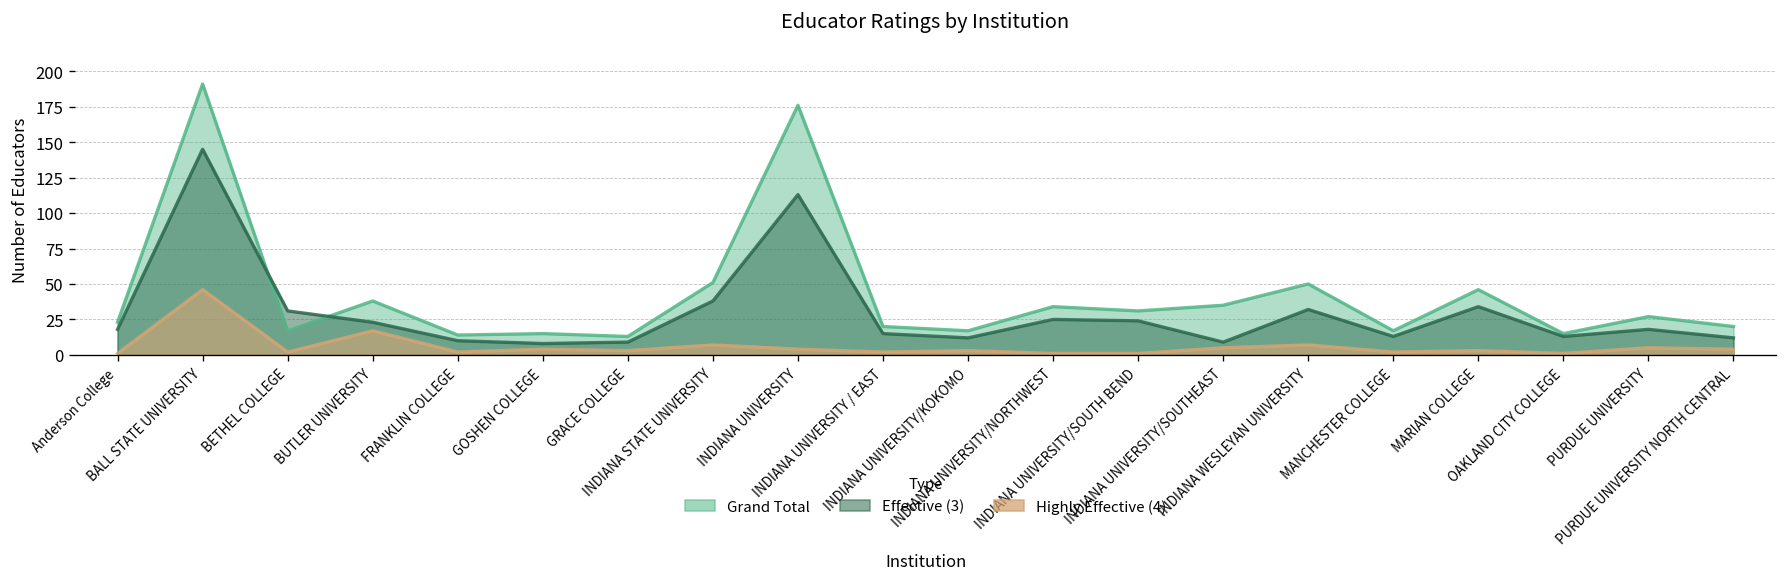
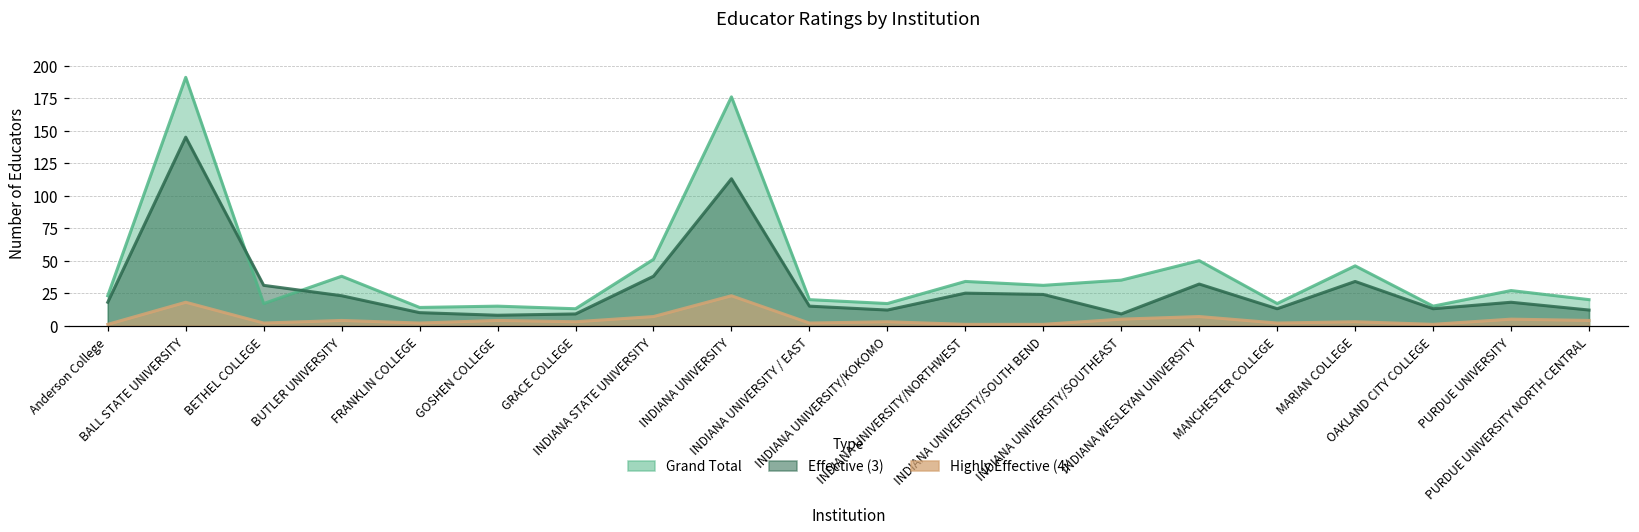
Highly Effective (4), BALL STATE UNIVERSITY: 46 -> 18
Highly Effective (4), BUTLER UNIVERSITY: 17 -> 4
Highly Effective (4), INDIANA UNIVERSITY: 4 -> 23
